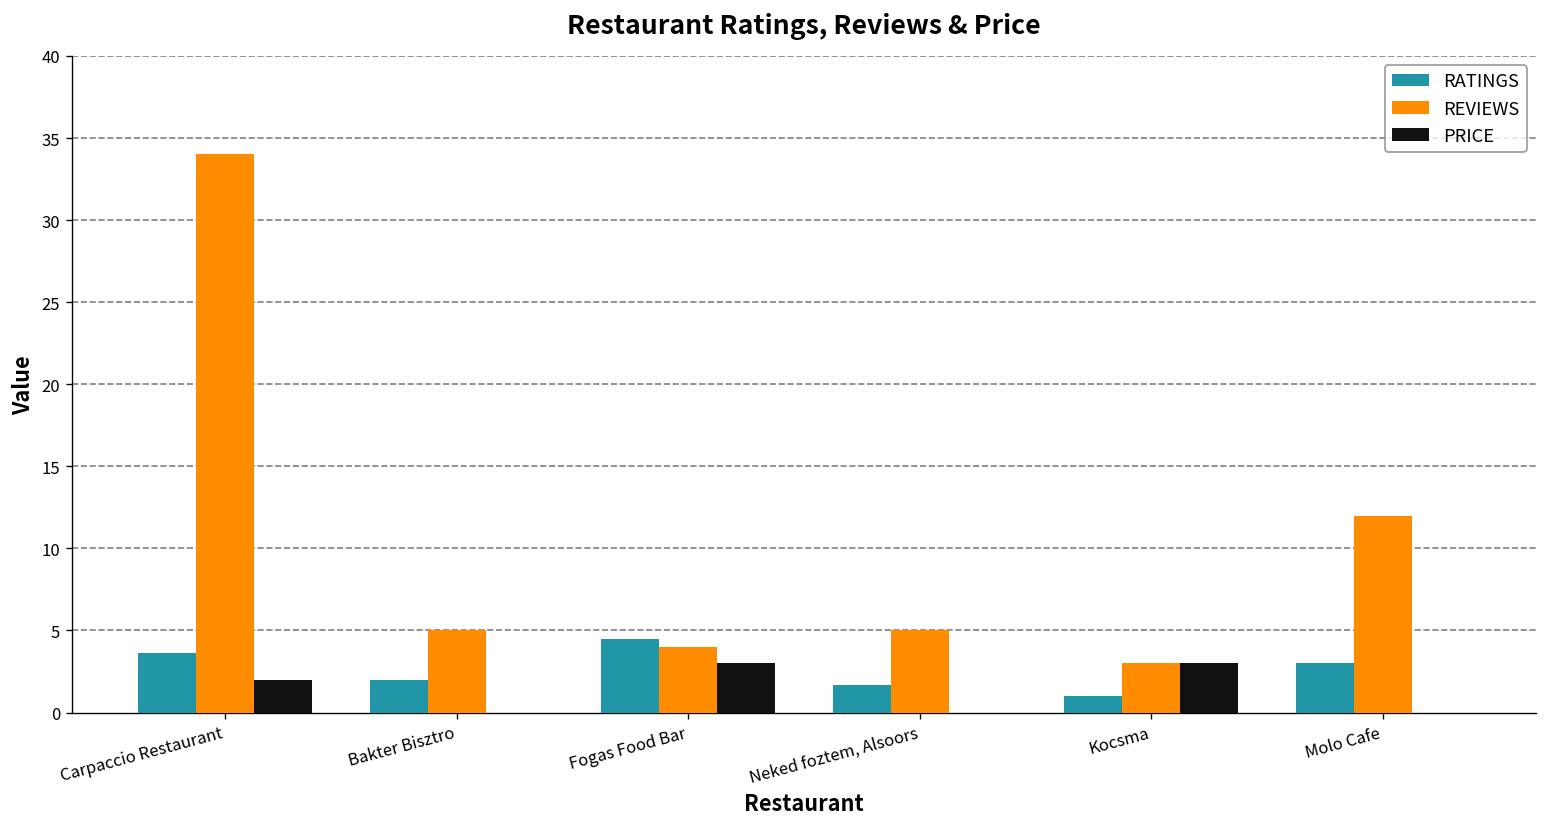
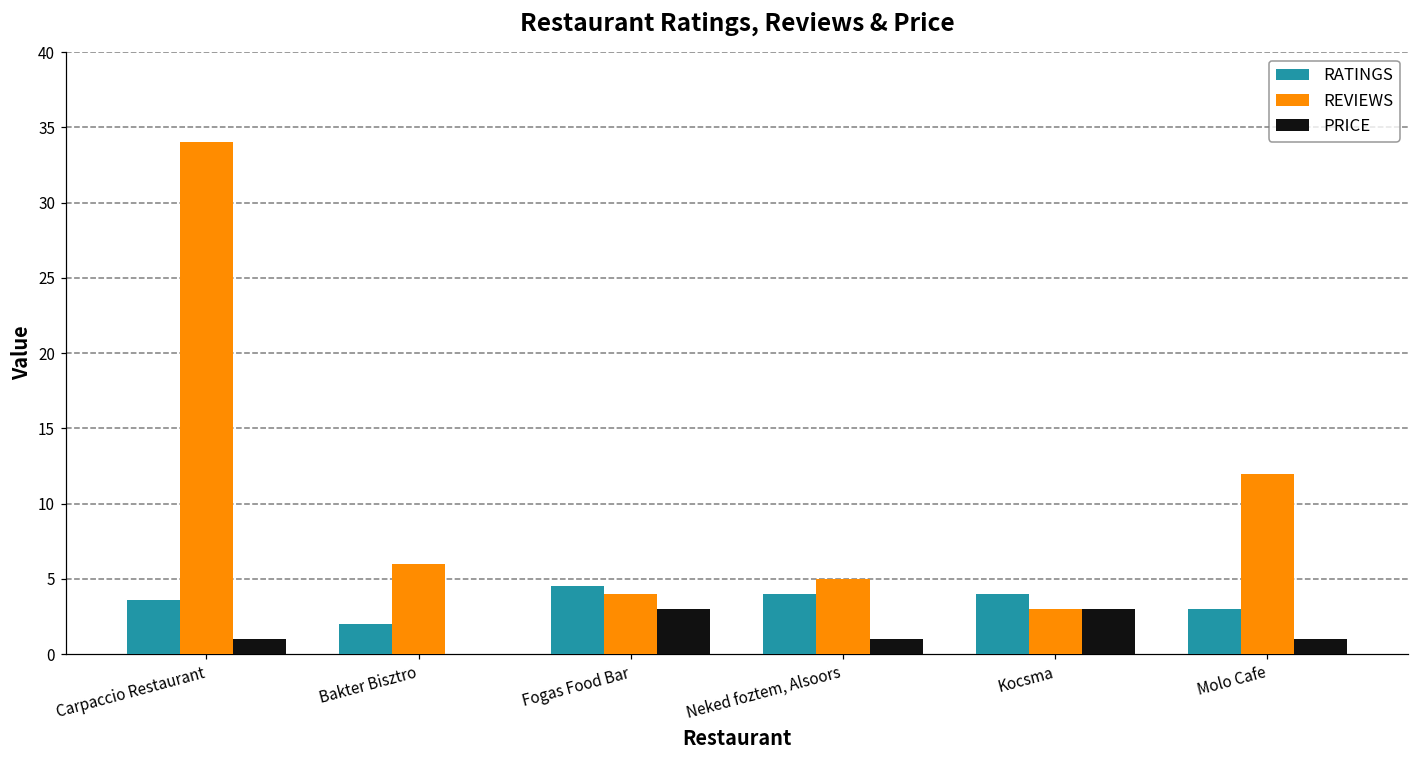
PRICE, Carpaccio Restaurant: 2 -> 1
REVIEWS, Bakter Bisztro: 5 -> 6
RATINGS, Neked foztem, Alsoors: 1.7 -> 4.0
PRICE, Neked foztem, Alsoors: 0 -> 1
RATINGS, Kocsma: 1 -> 4
PRICE, Molo Cafe: 0 -> 1
